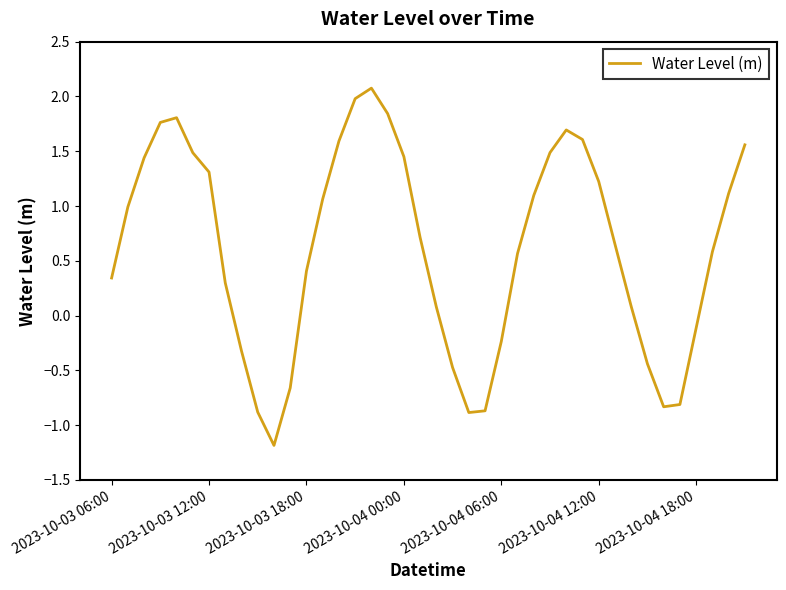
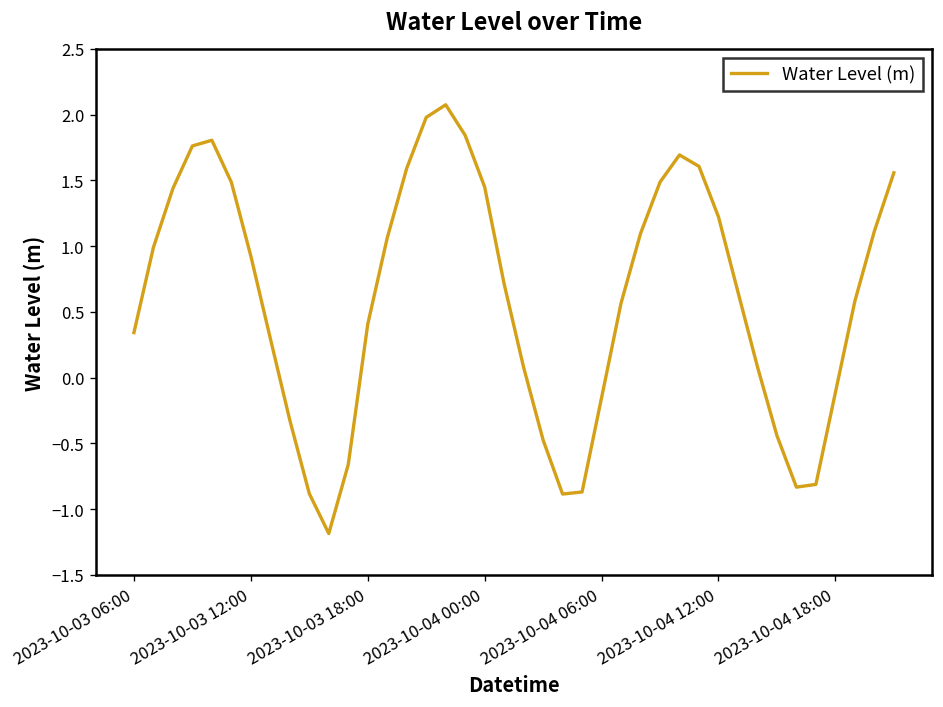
2023-10-03 12:00: 1.31 -> 0.93
2023-10-04 06:00: -0.24 -> -0.15
